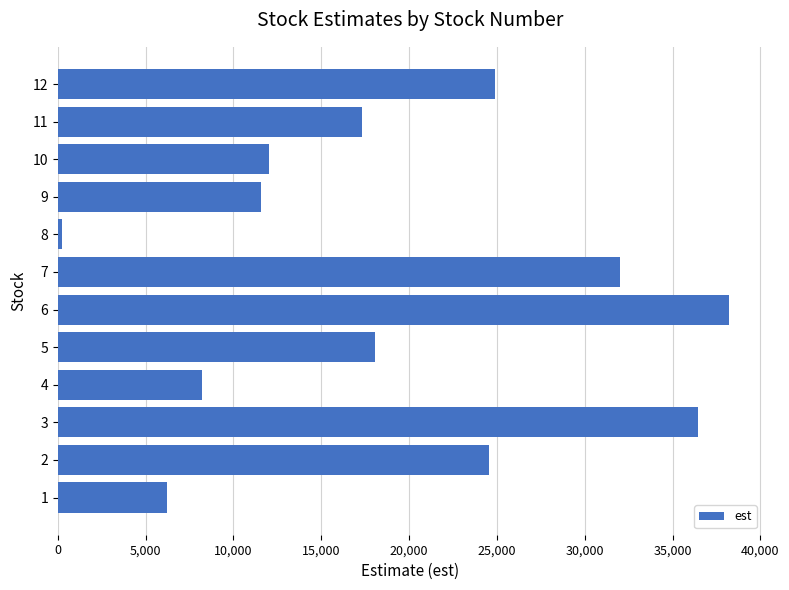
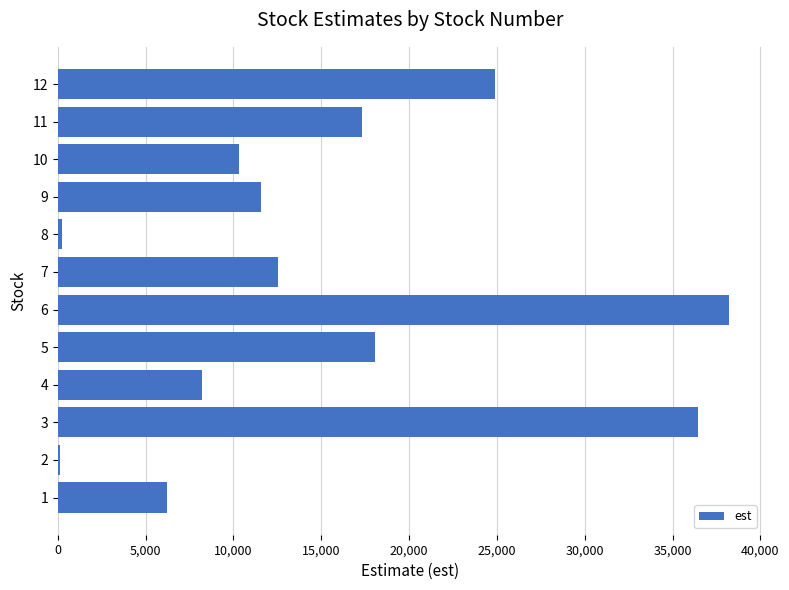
10: 12,000 -> 10,300
7: 32,000 -> 12,500
2: 24,500 -> 100
